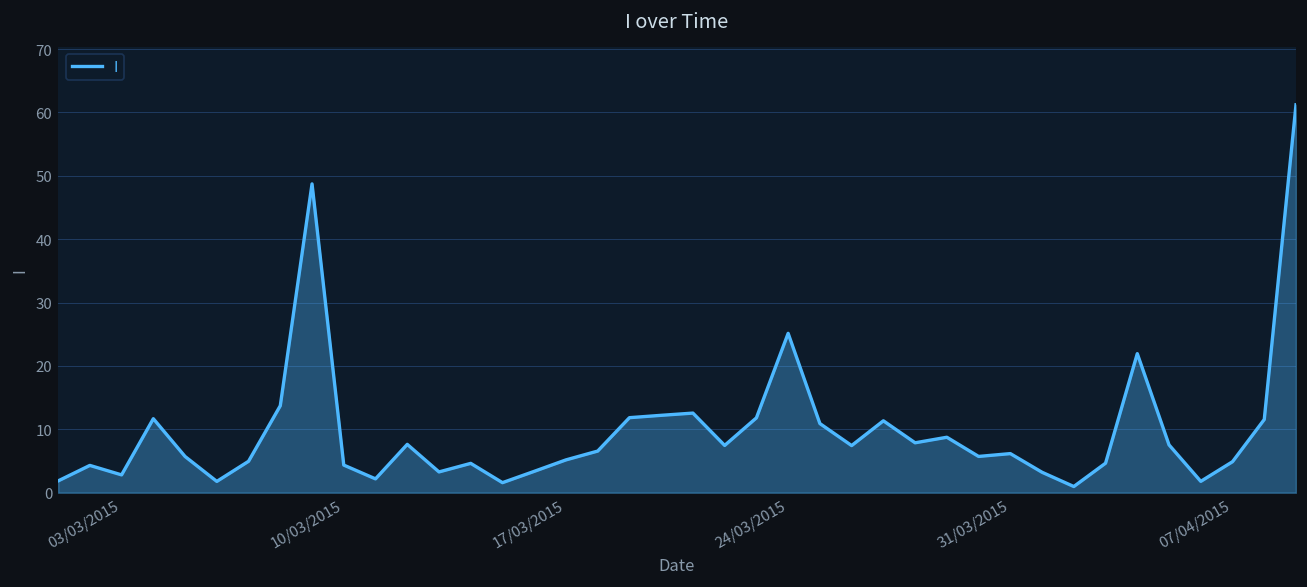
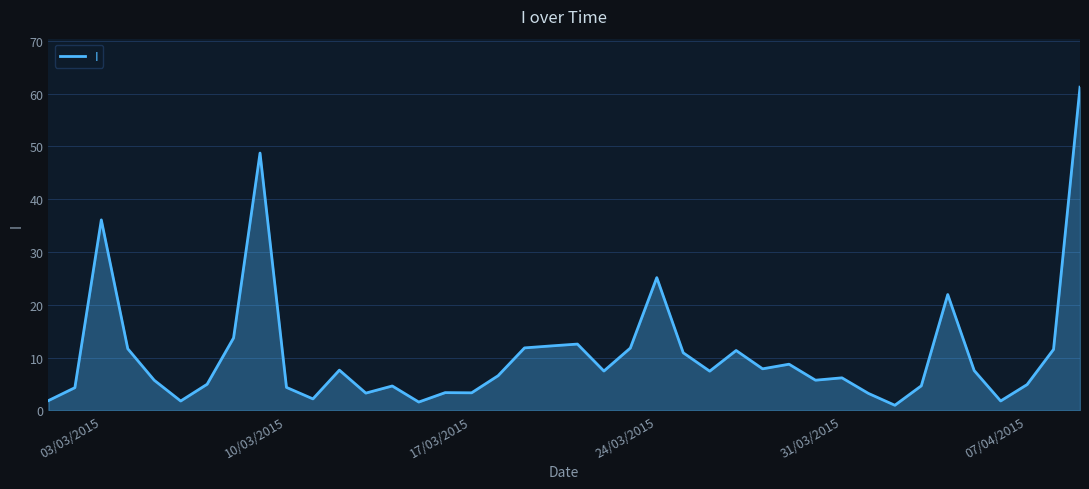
03/03/2015: 3 -> 36
17/03/2015: 5 -> 3
